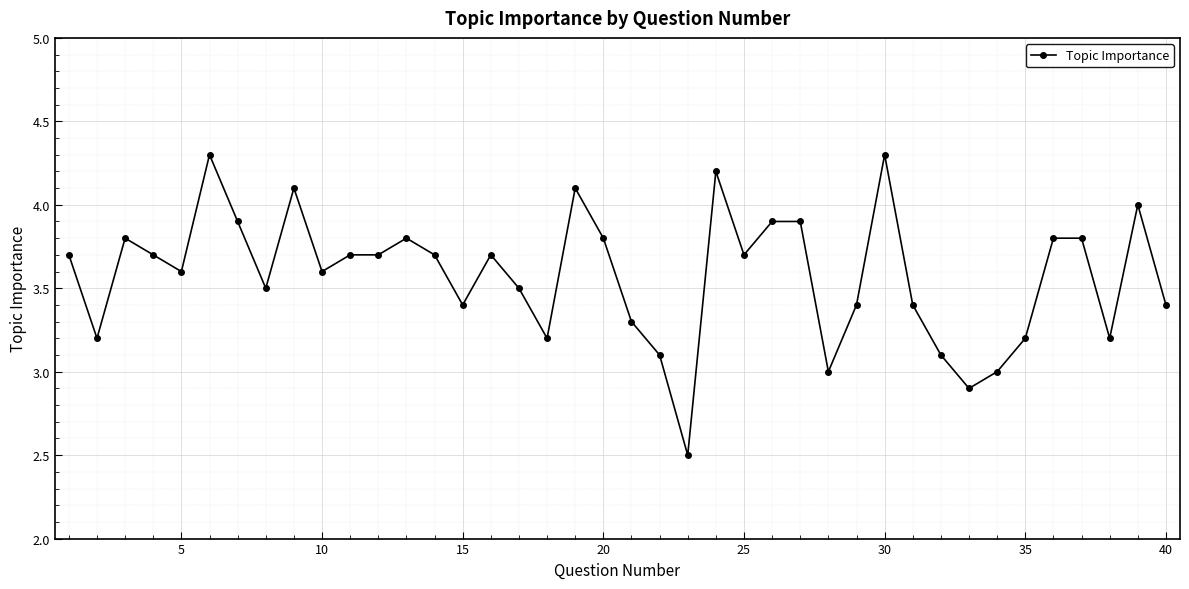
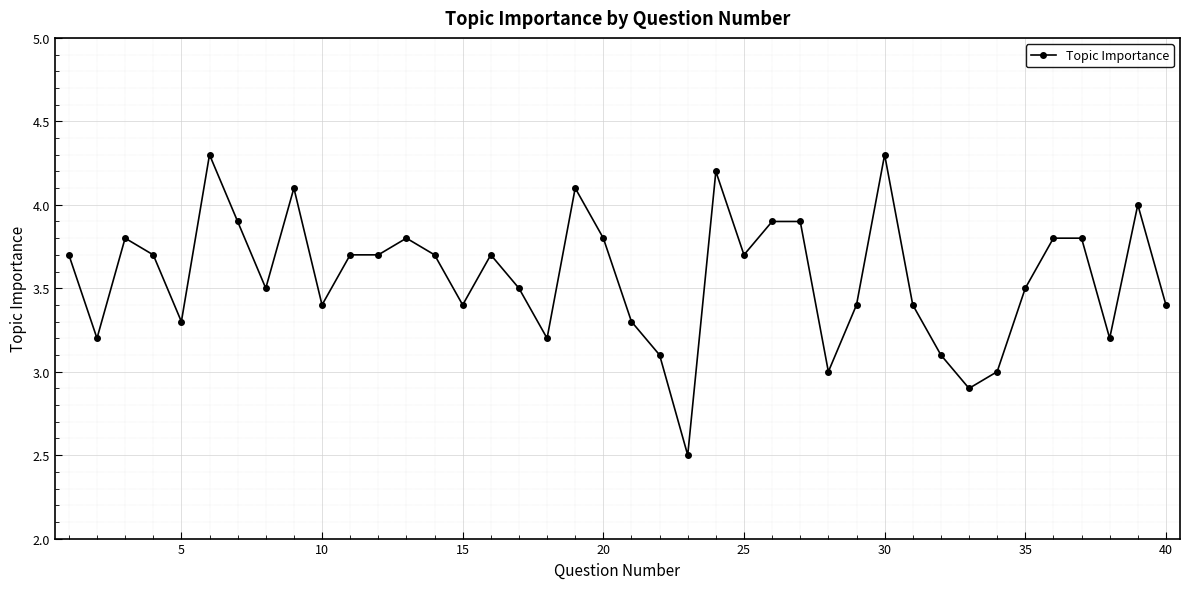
5: 3.6 -> 3.3
10: 3.6 -> 3.4
35: 3.2 -> 3.5
